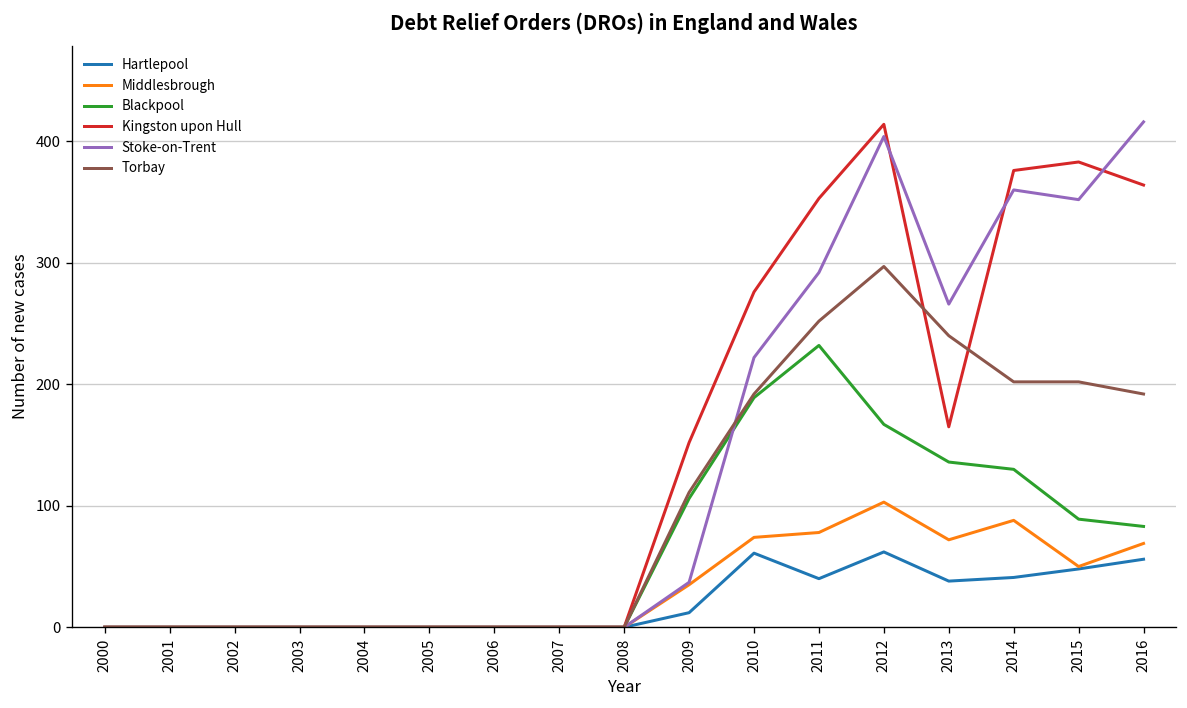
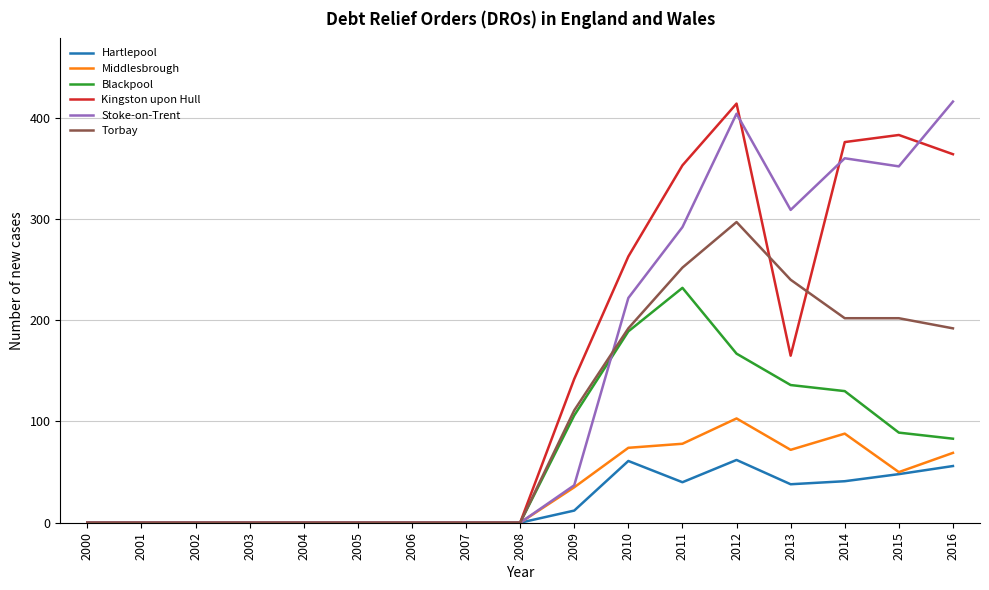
Kingston upon Hull, 2009: 152 -> 142
Kingston upon Hull, 2010: 276 -> 263
Stoke-on-Trent, 2013: 266 -> 309
